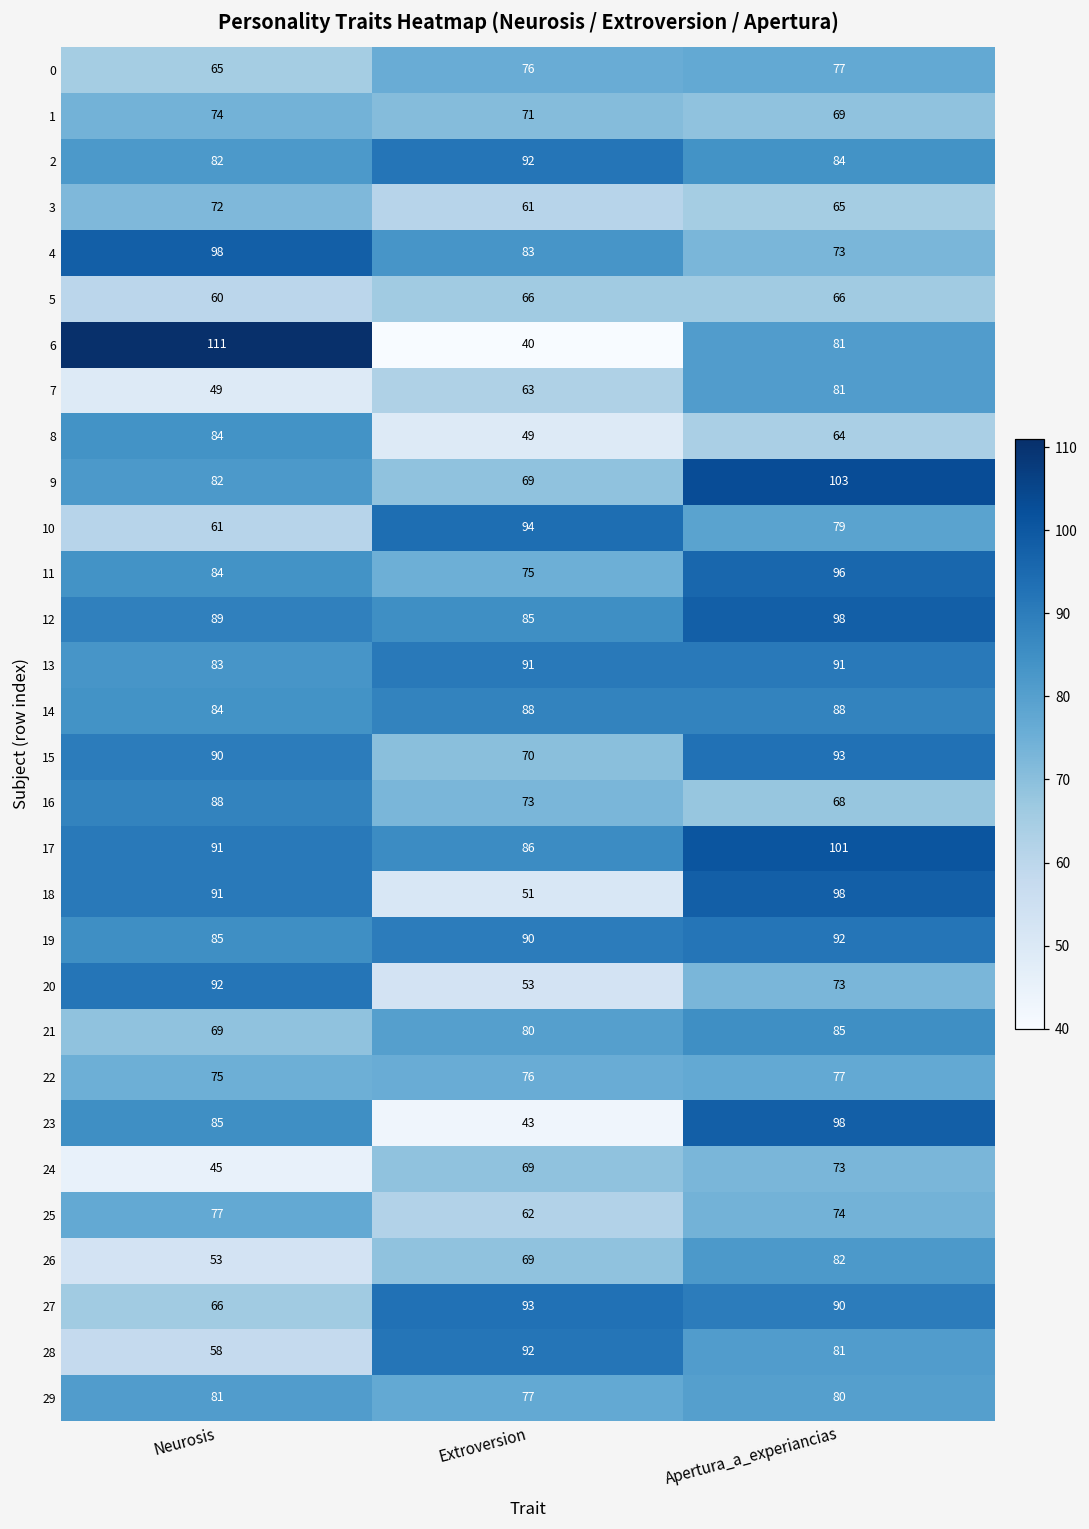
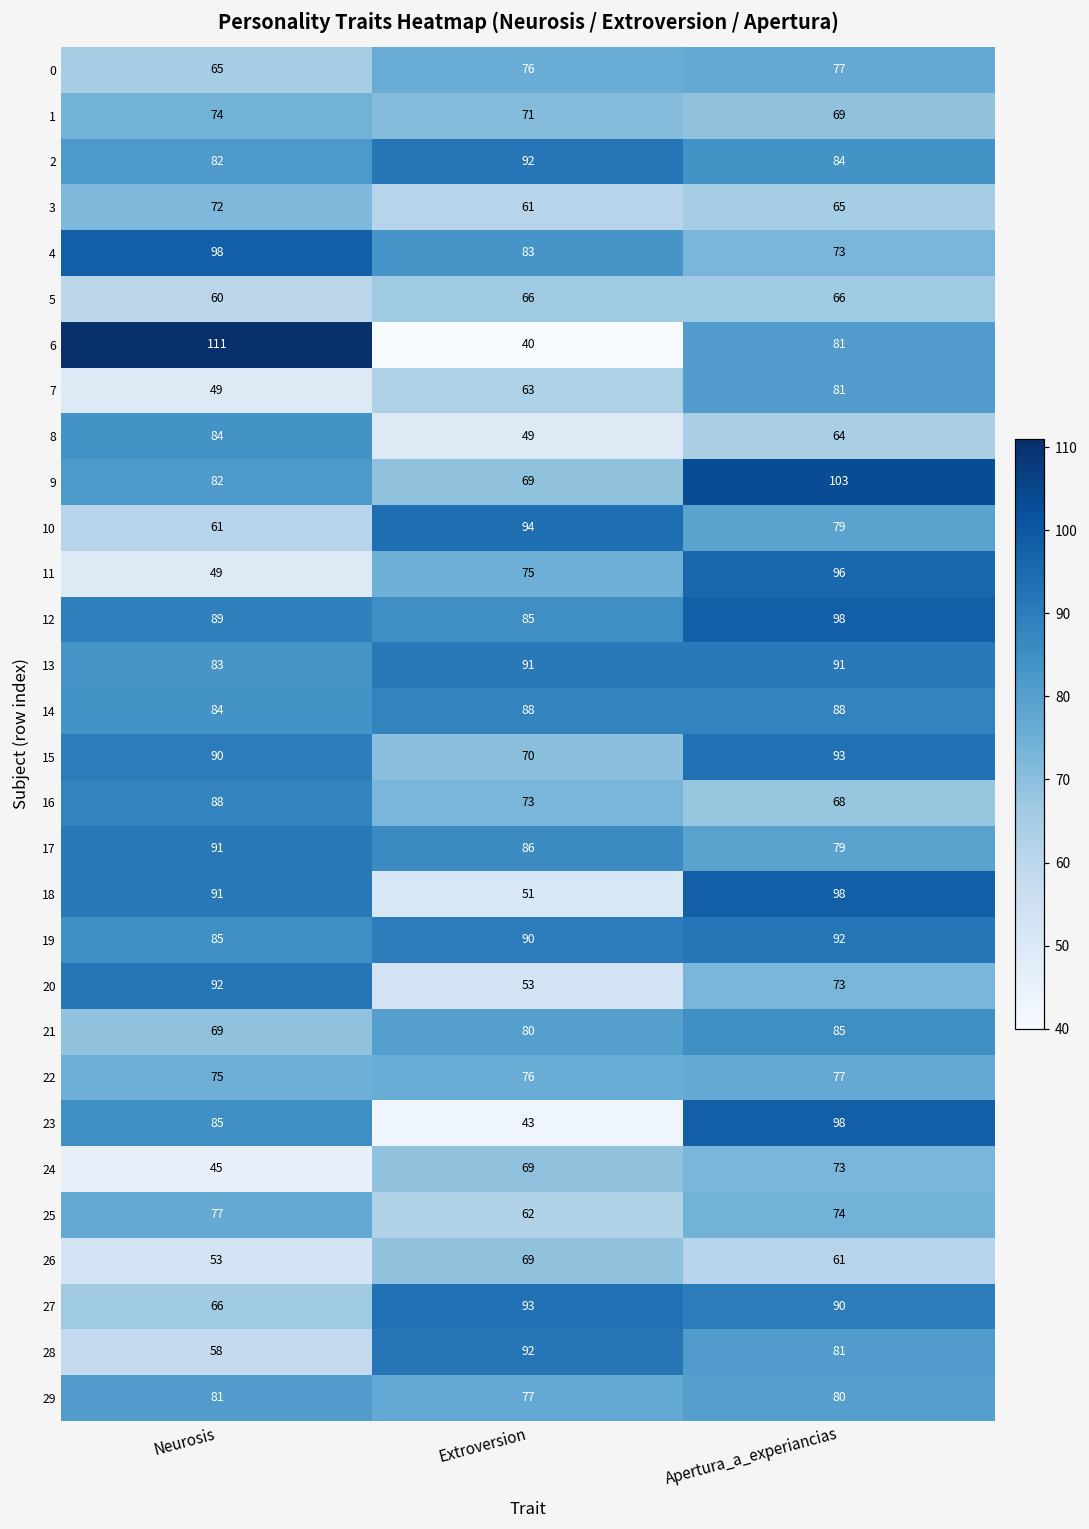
11, Neurosis: 84 -> 49
17, Apertura_a_experiancias: 101 -> 79
26, Apertura_a_experiancias: 82 -> 61
